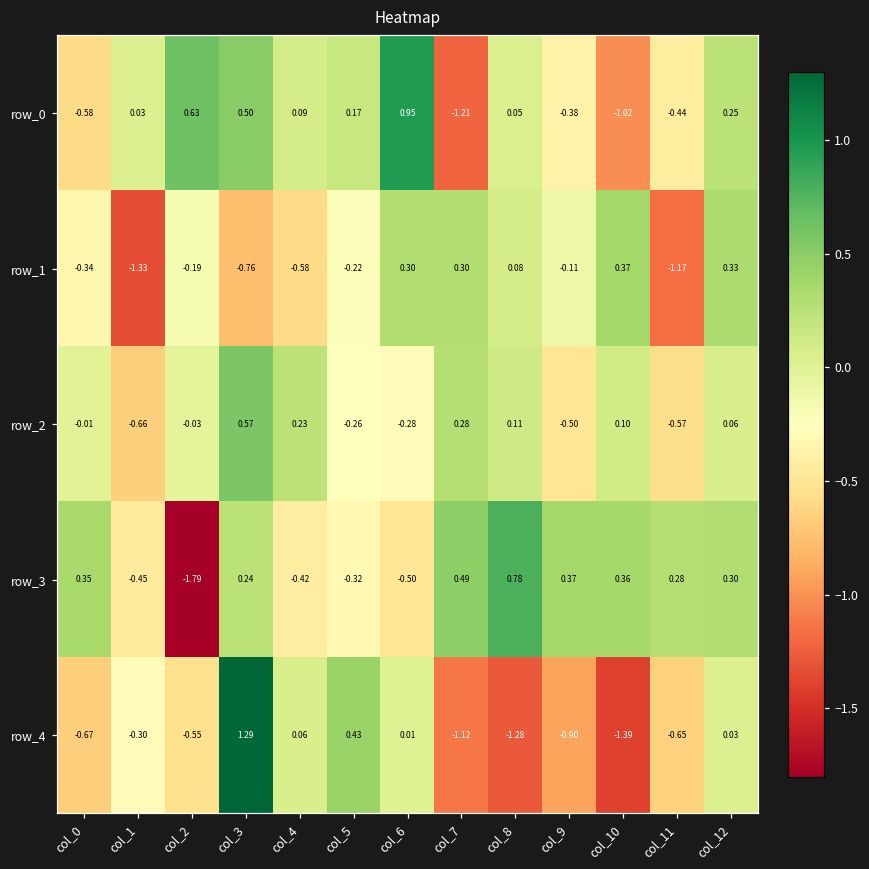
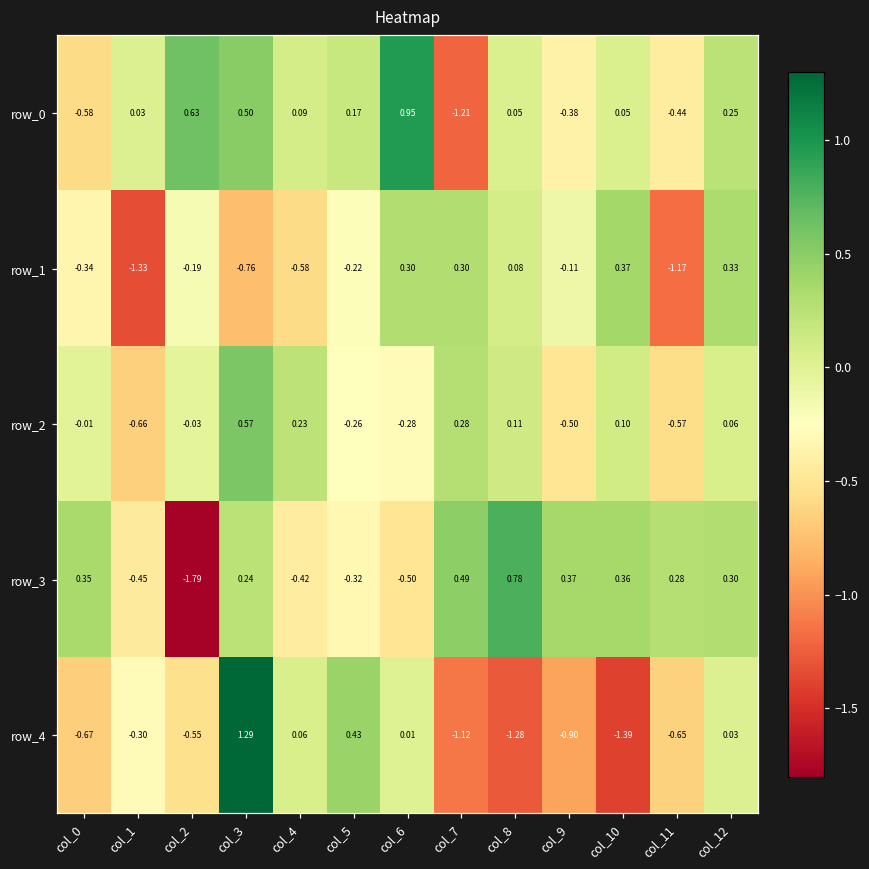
row_0, col_10: -1.02 -> 0.05
